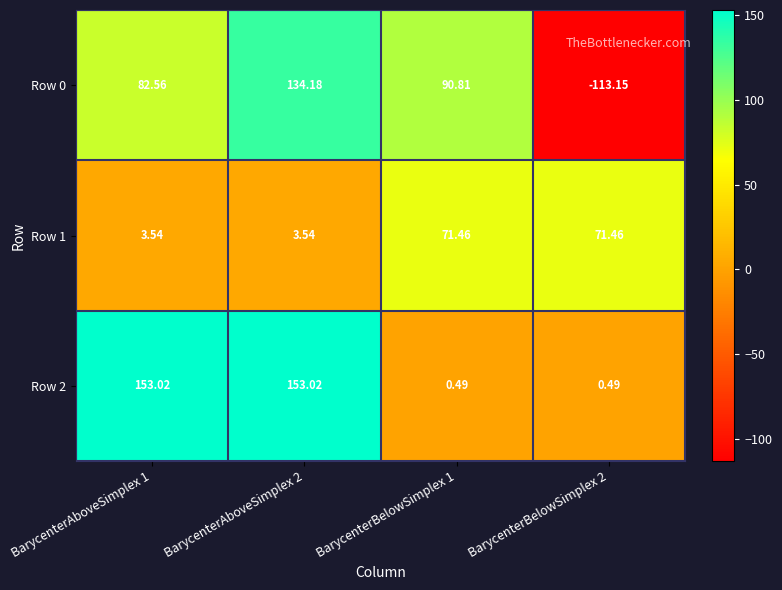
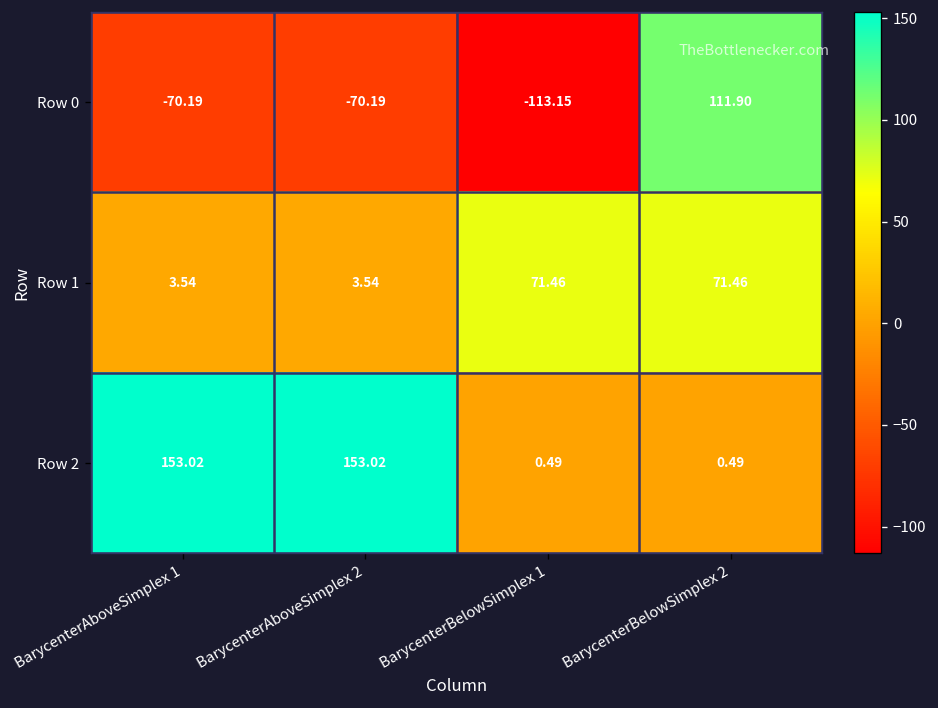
Row 0, BarycenterAboveSimplex 1: 82.56 -> -70.19
Row 0, BarycenterAboveSimplex 2: 134.18 -> -70.19
Row 0, BarycenterBelowSimplex 1: 90.81 -> -113.15
Row 0, BarycenterBelowSimplex 2: -113.15 -> 111.90
